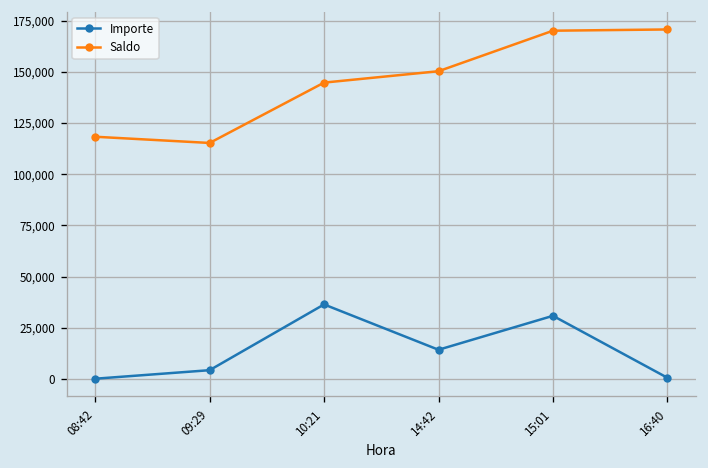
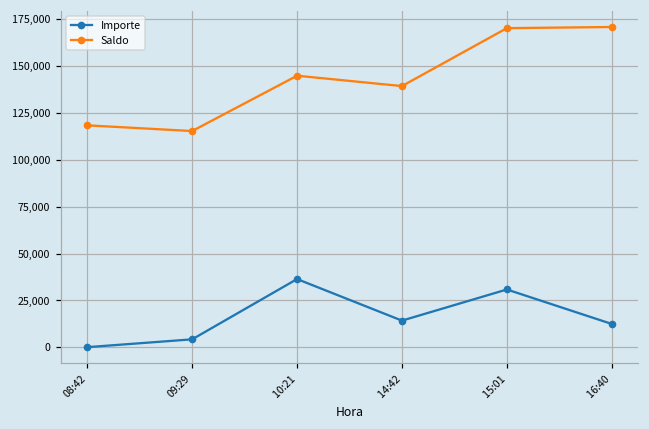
Saldo, 14:42: 150,000 -> 139,000
Importe, 16:40: 1,000 -> 13,000
